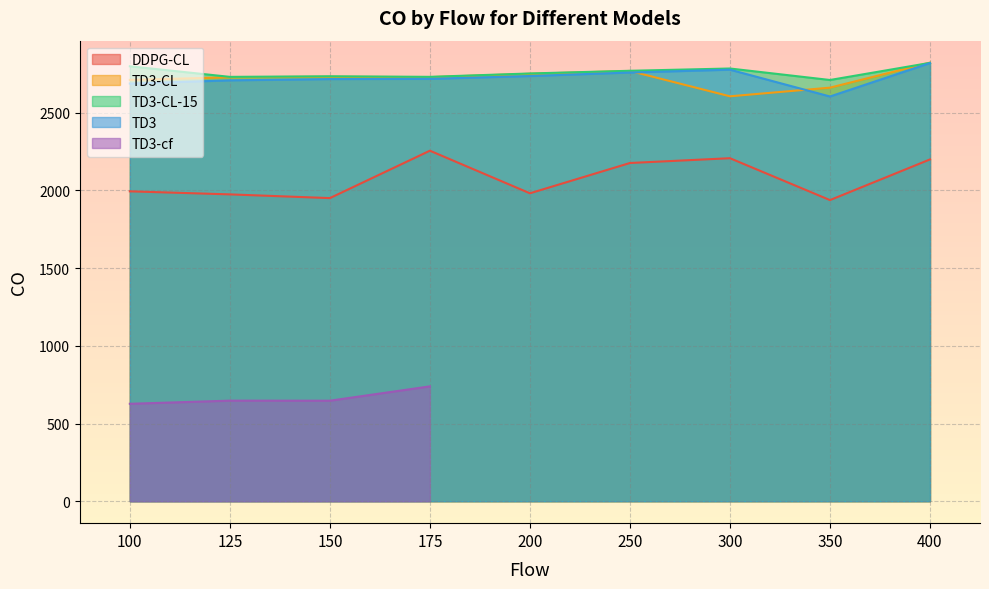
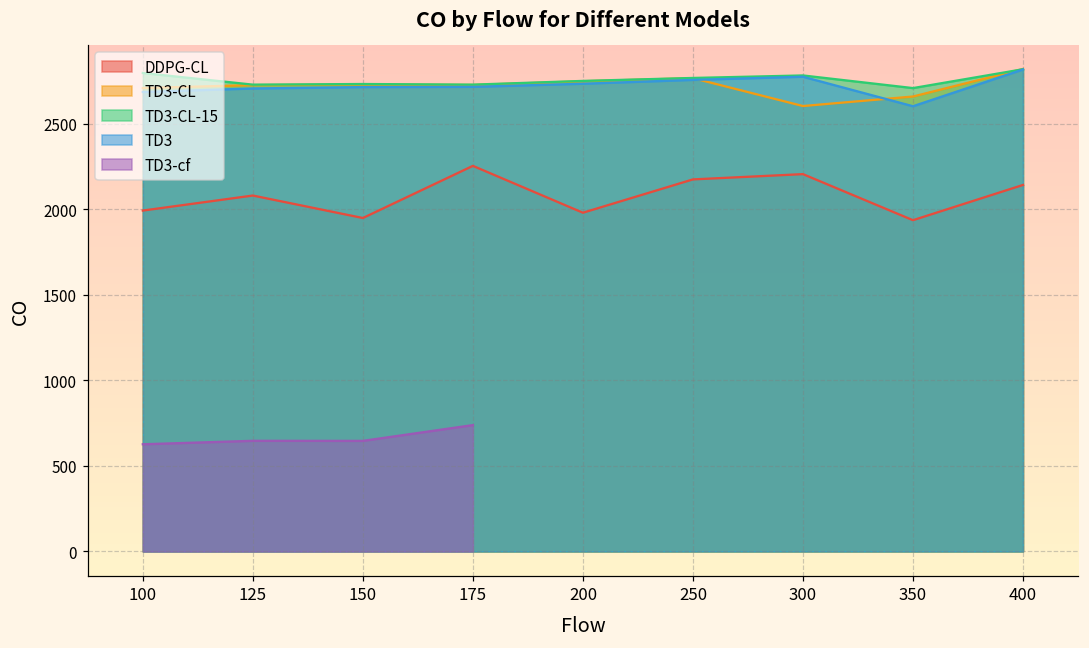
DDPG-CL, 125: 1970 -> 2080
DDPG-CL, 400: 2200 -> 2140
